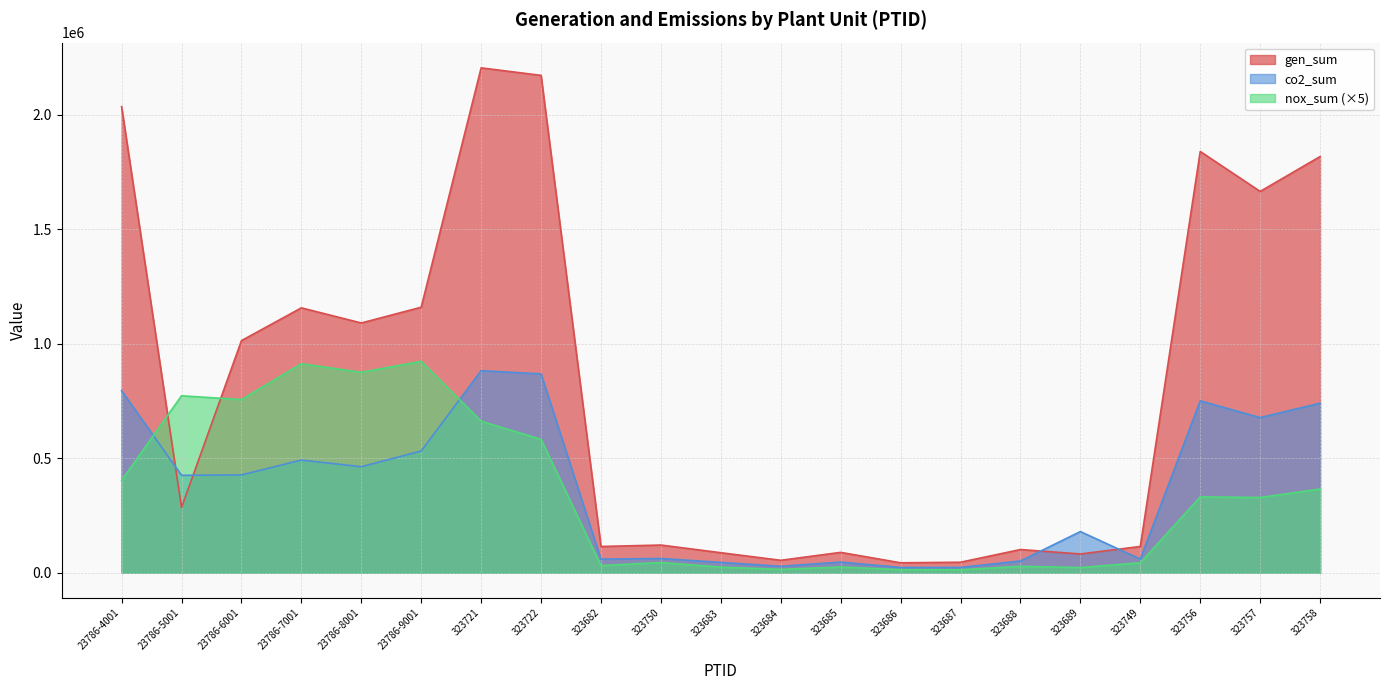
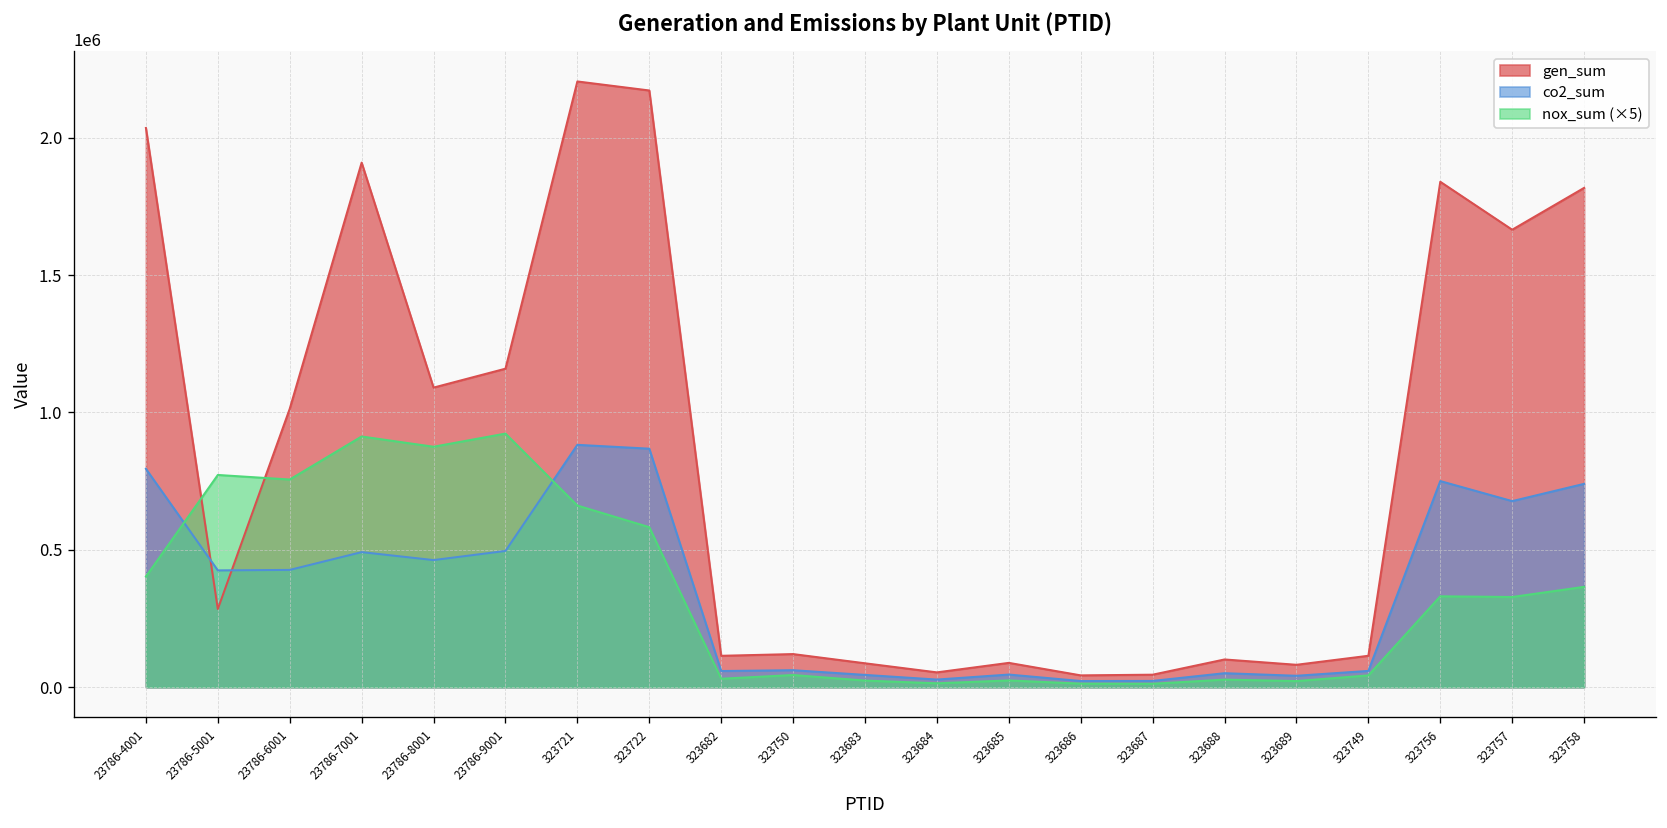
gen_sum, 23786-7001: 1160000 -> 1910000
co2_sum, 23786-9001: 530000 -> 500000
co2_sum, 323689: 180000 -> 40000
